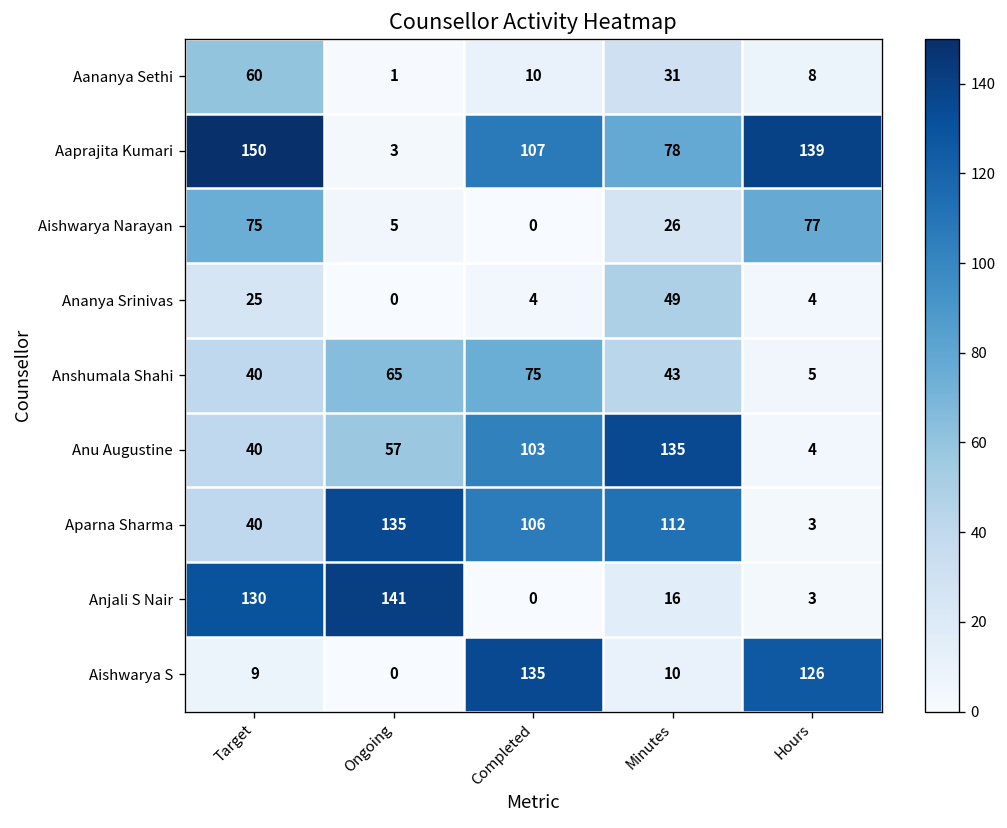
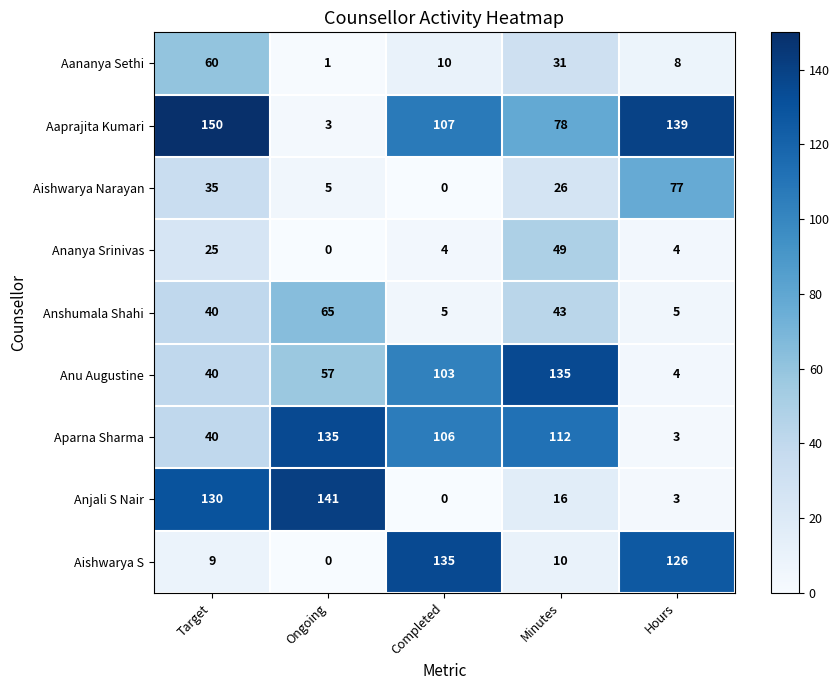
Aishwarya Narayan, Target: 75 -> 35
Anshumala Shahi, Completed: 75 -> 5
